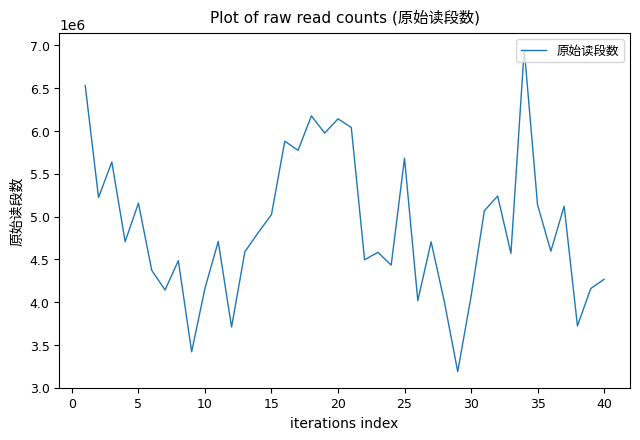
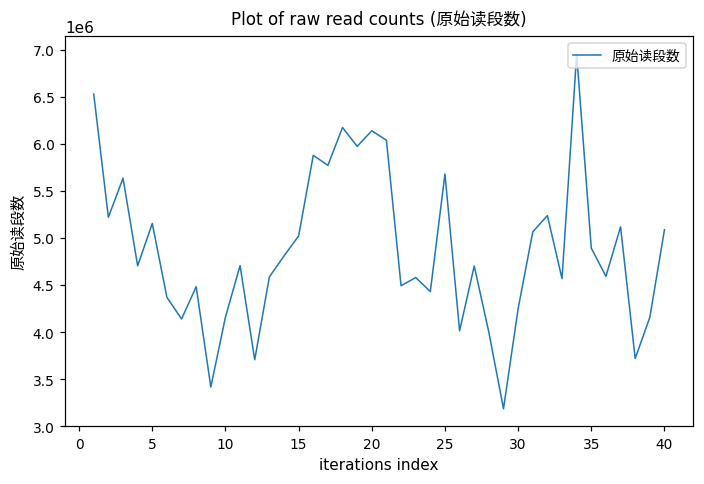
30: 4100000 -> 4300000
35: 5100000 -> 4900000
40: 4300000 -> 5100000
